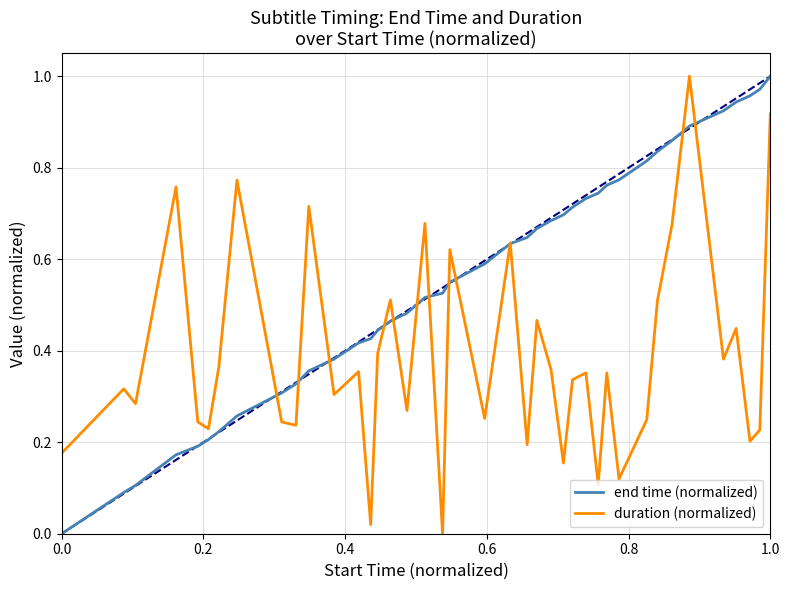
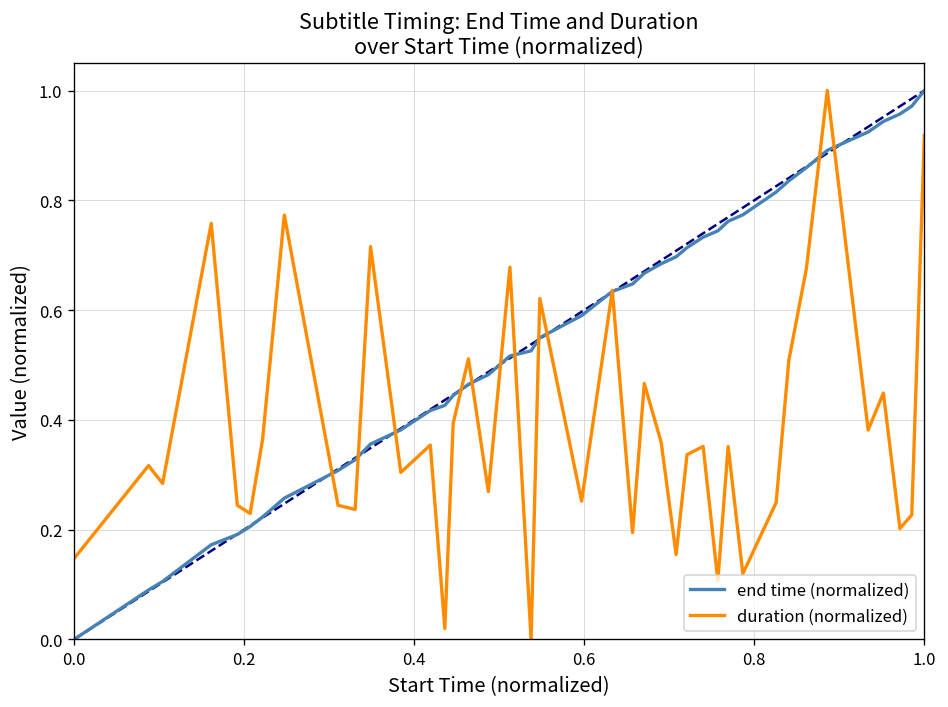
duration (normalized), 0.0: 0.18 -> 0.15
